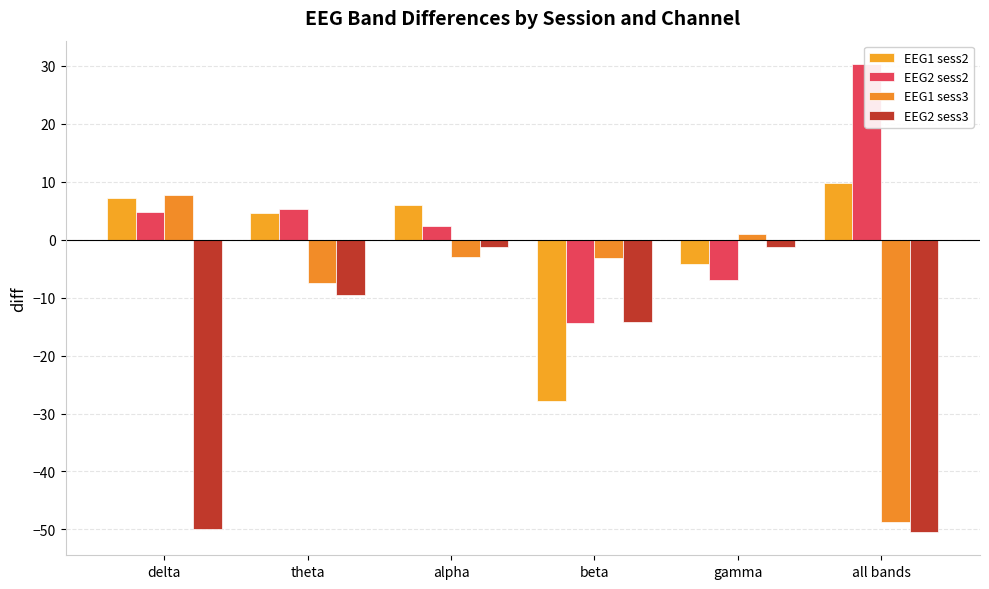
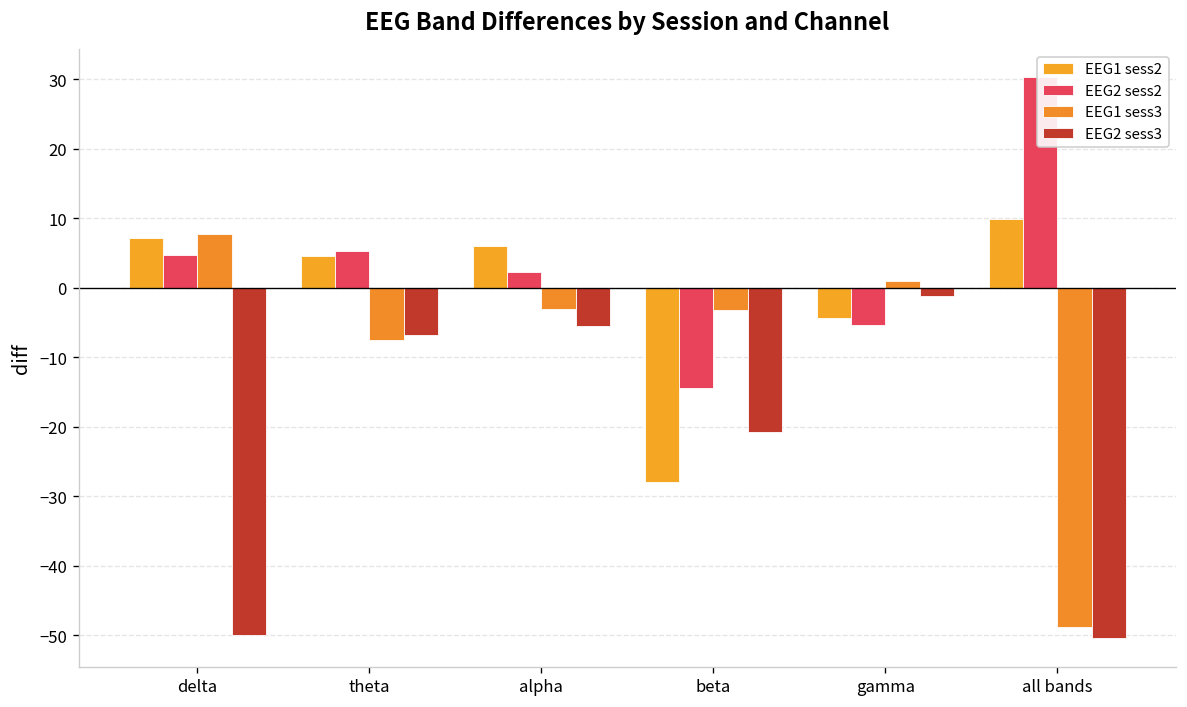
EEG2 sess3, theta: -10 -> -7
EEG2 sess3, alpha: -1 -> -6
EEG2 sess3, beta: -14 -> -21
EEG2 sess2, gamma: -7 -> -5
